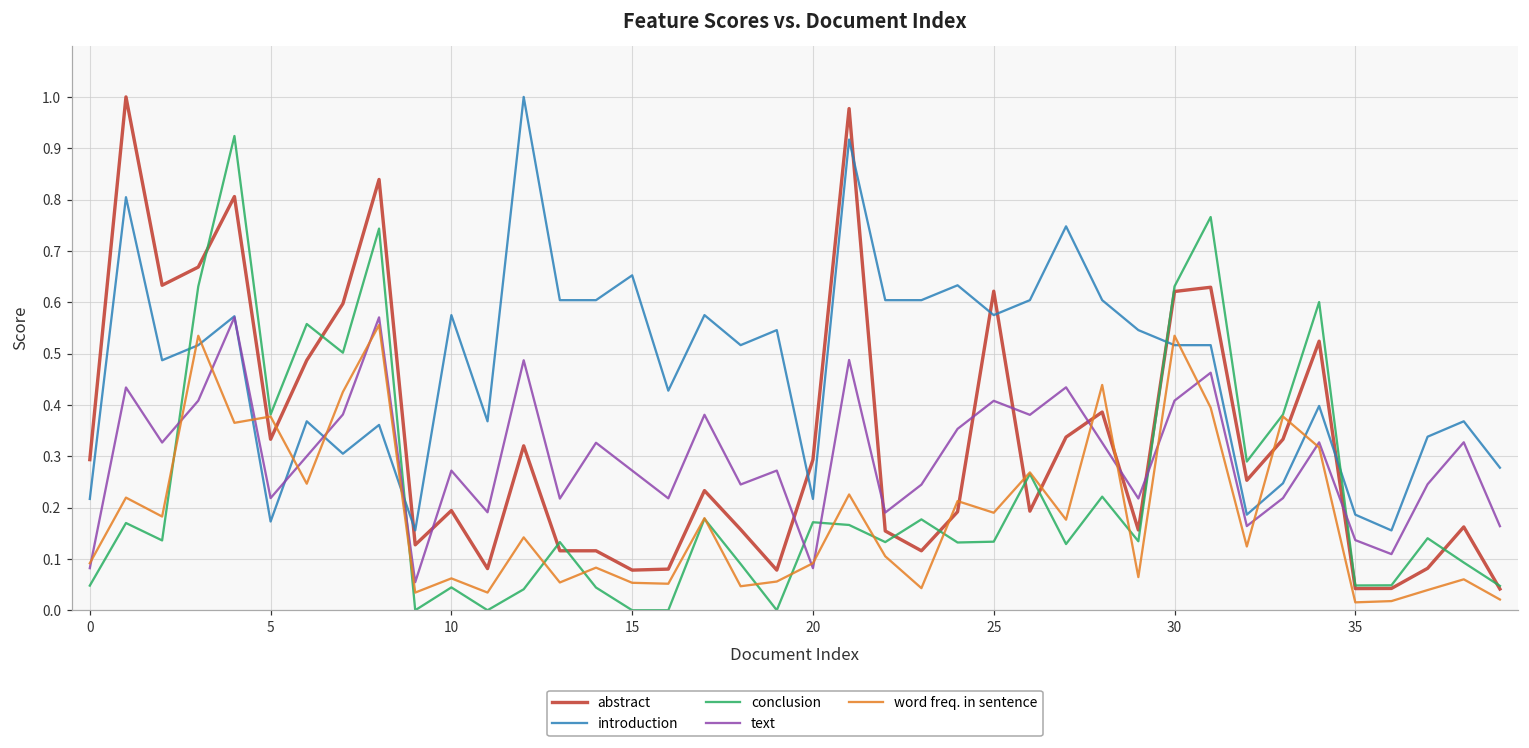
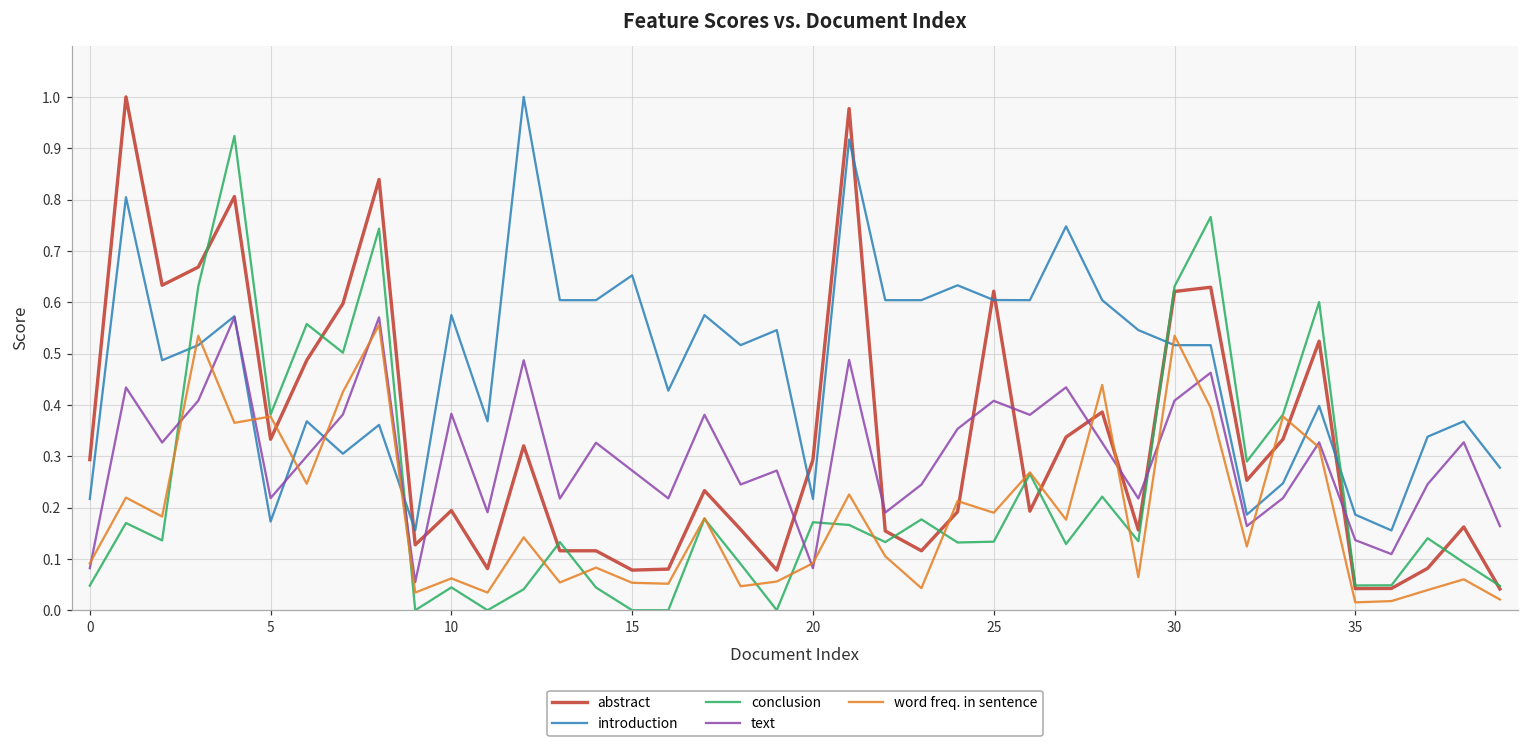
text, 10: 0.27 -> 0.38
introduction, 25: 0.57 -> 0.60
